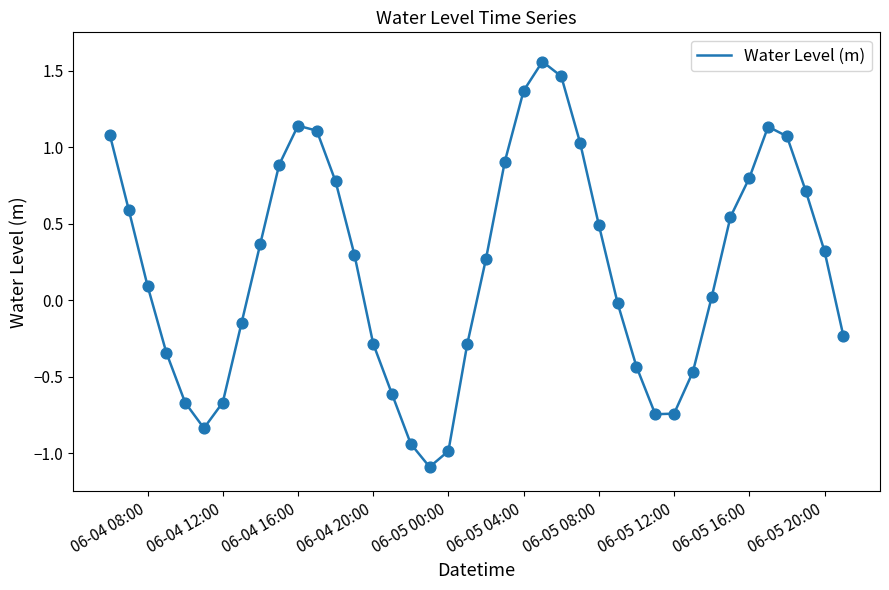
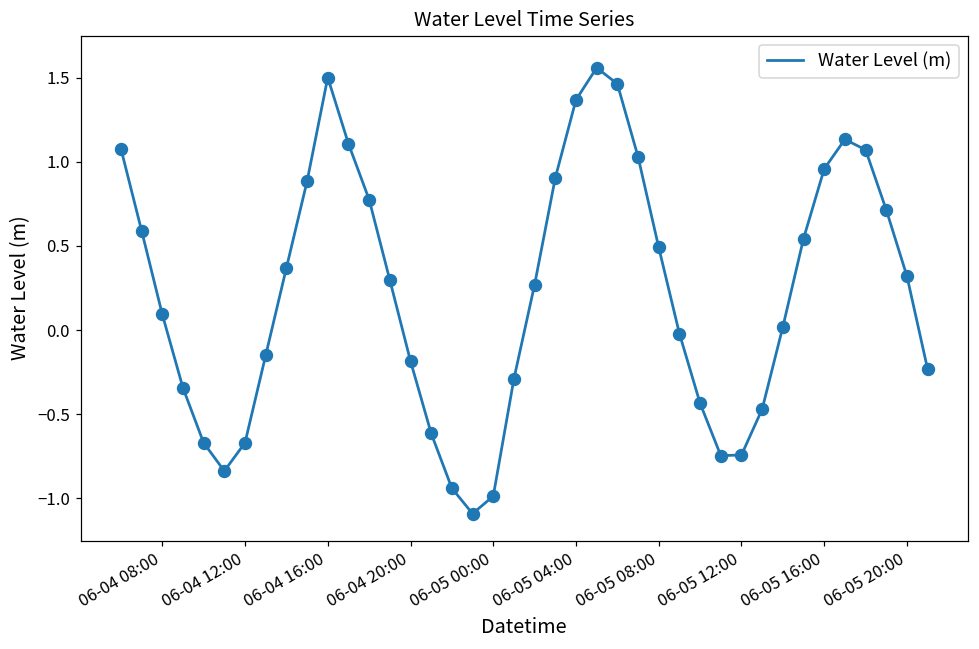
06-04 16:00: 1.14 -> 1.50
06-04 20:00: -0.28 -> -0.18
06-05 16:00: 0.80 -> 0.96
